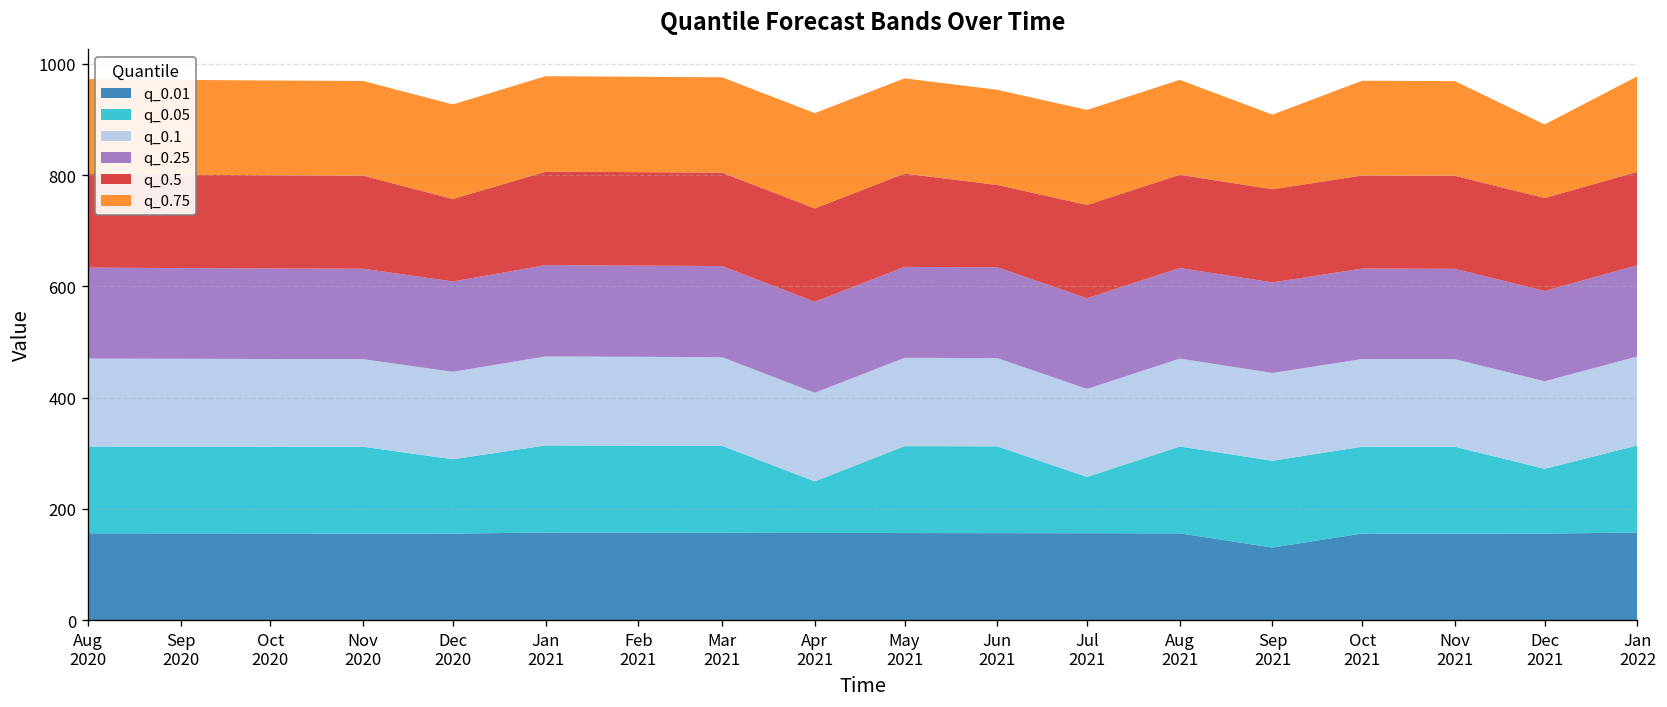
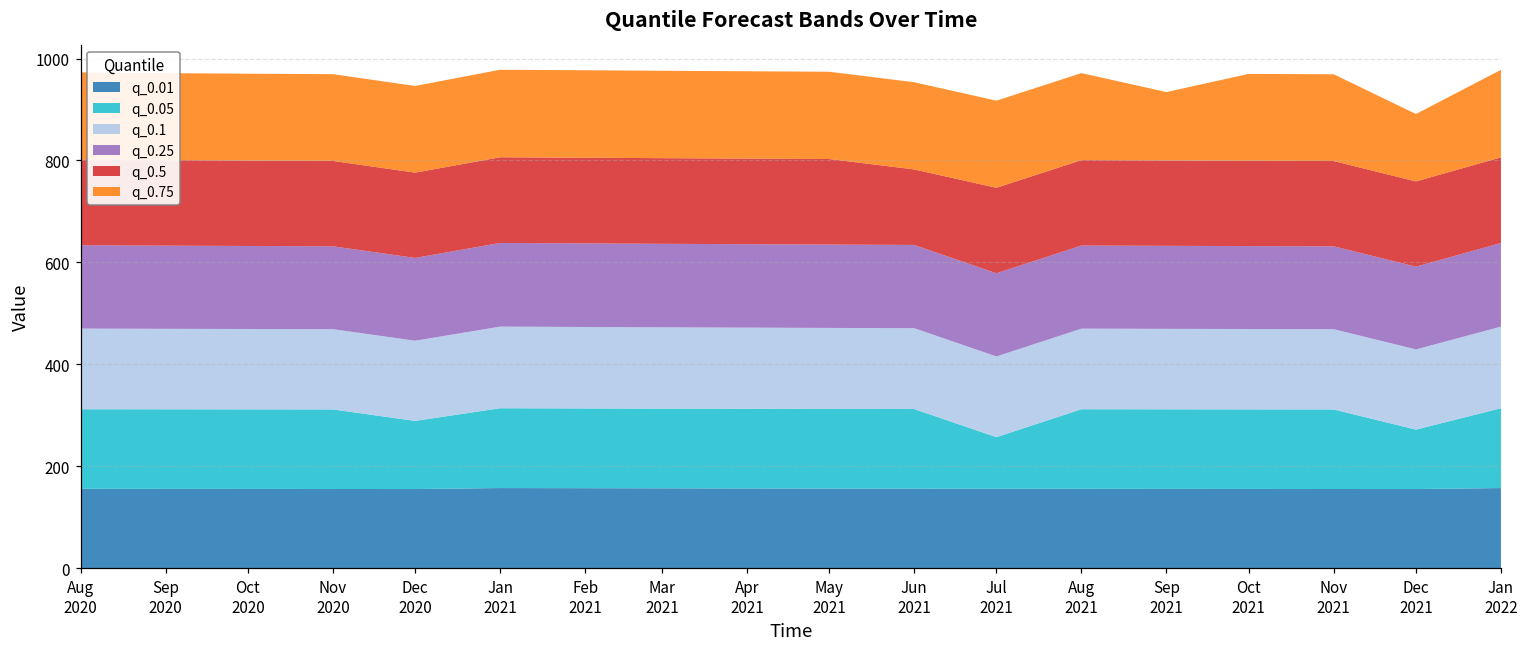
q_0.5, Dec 2020: 150 -> 170
q_0.05, Apr 2021: 90 -> 160
q_0.01, Sep 2021: 130 -> 160
